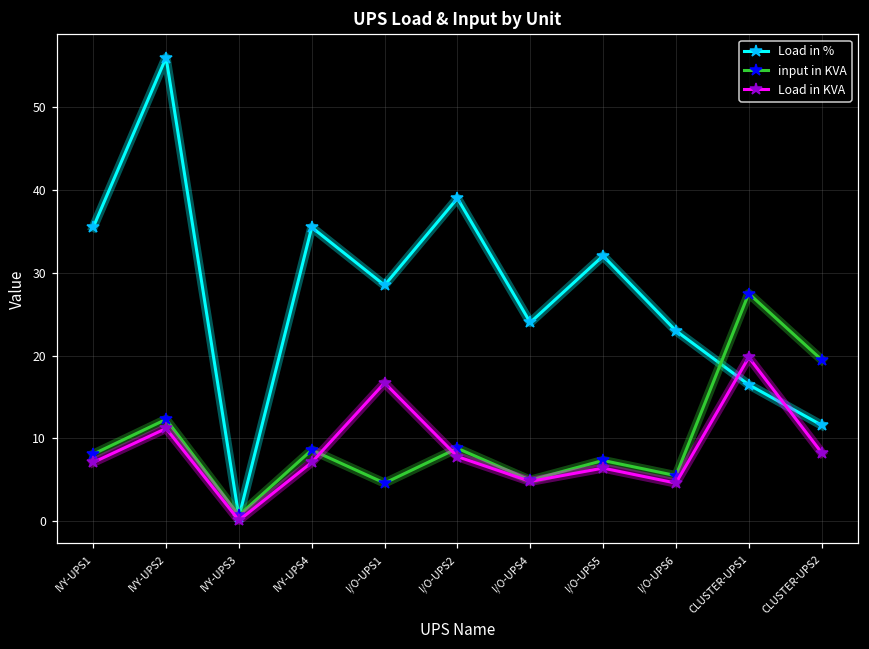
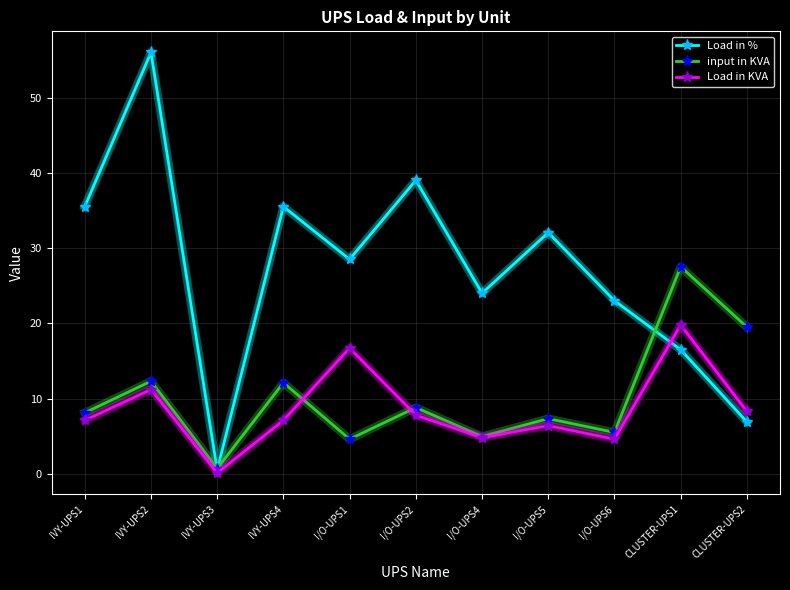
input in KVA, IVY-UPS4: 9 -> 12
Load in %, CLUSTER-UPS2: 12 -> 7
